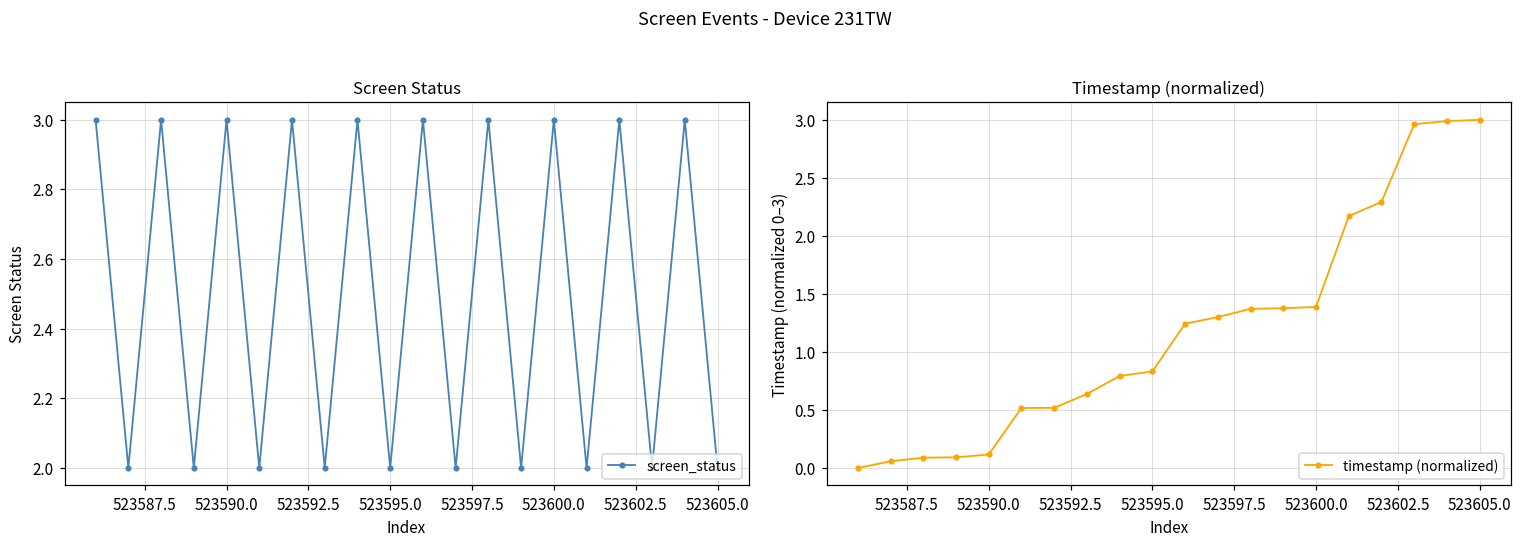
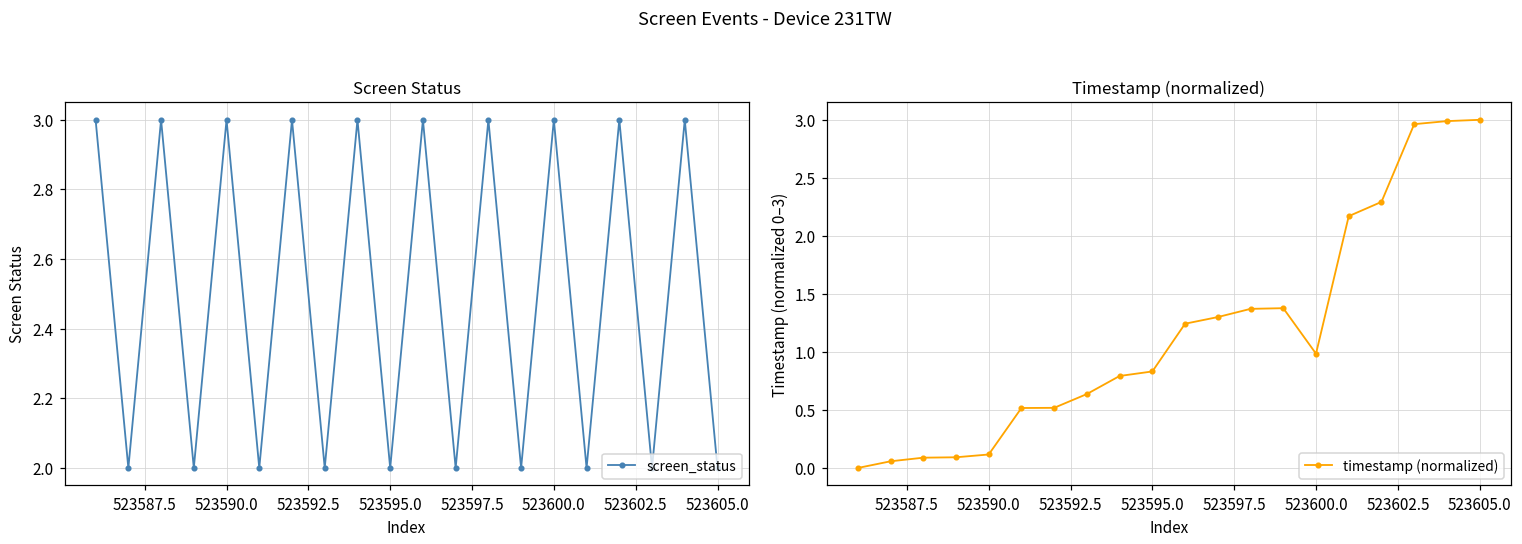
Timestamp (normalized), 523600.0: 1.39 -> 0.98
